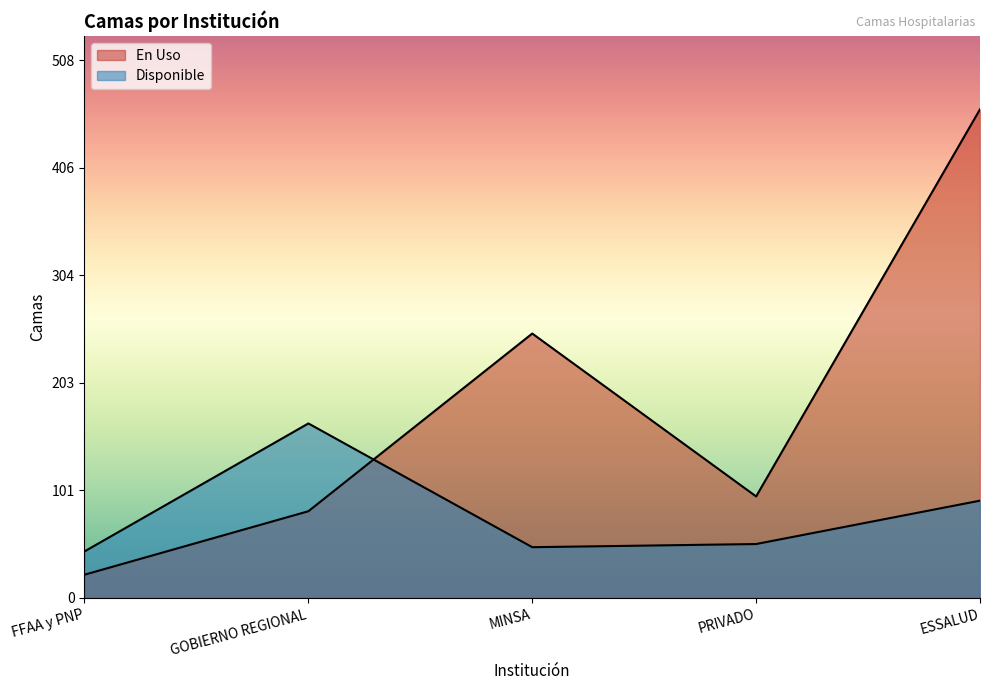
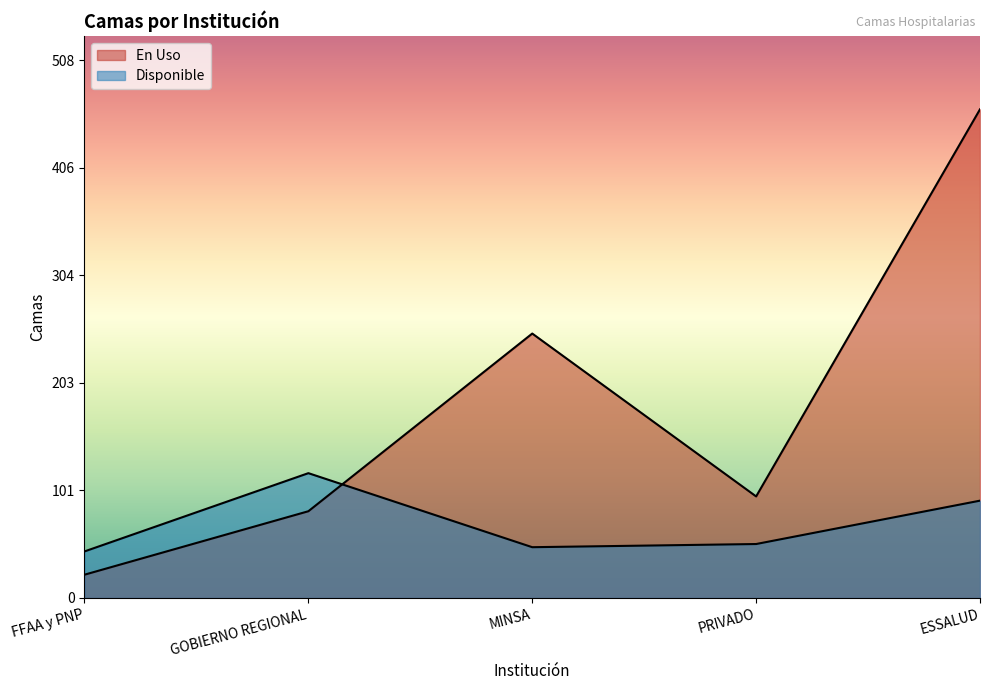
Disponible, GOBIERNO REGIONAL: 165 -> 118
